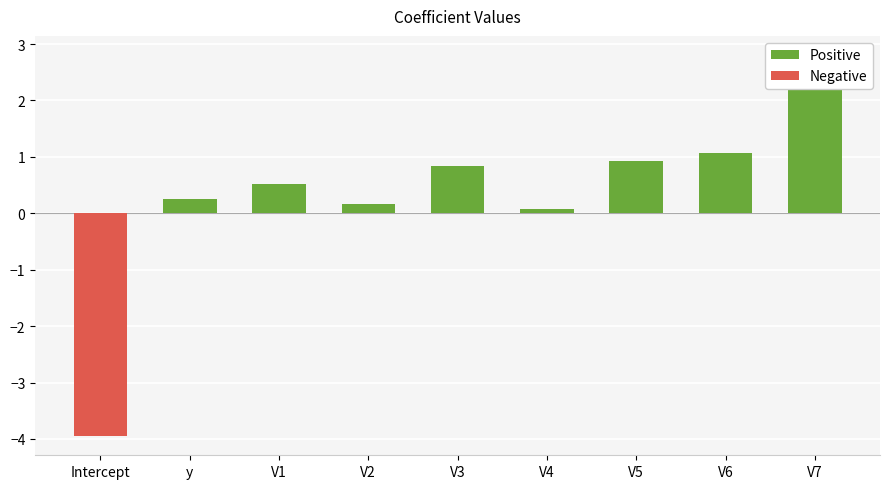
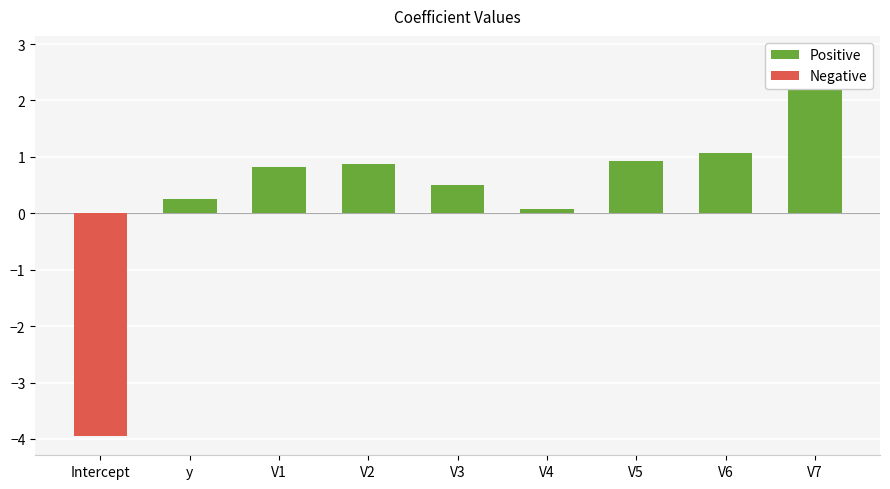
V1: 0.5 -> 0.8
V2: 0.2 -> 0.9
V3: 0.8 -> 0.5
